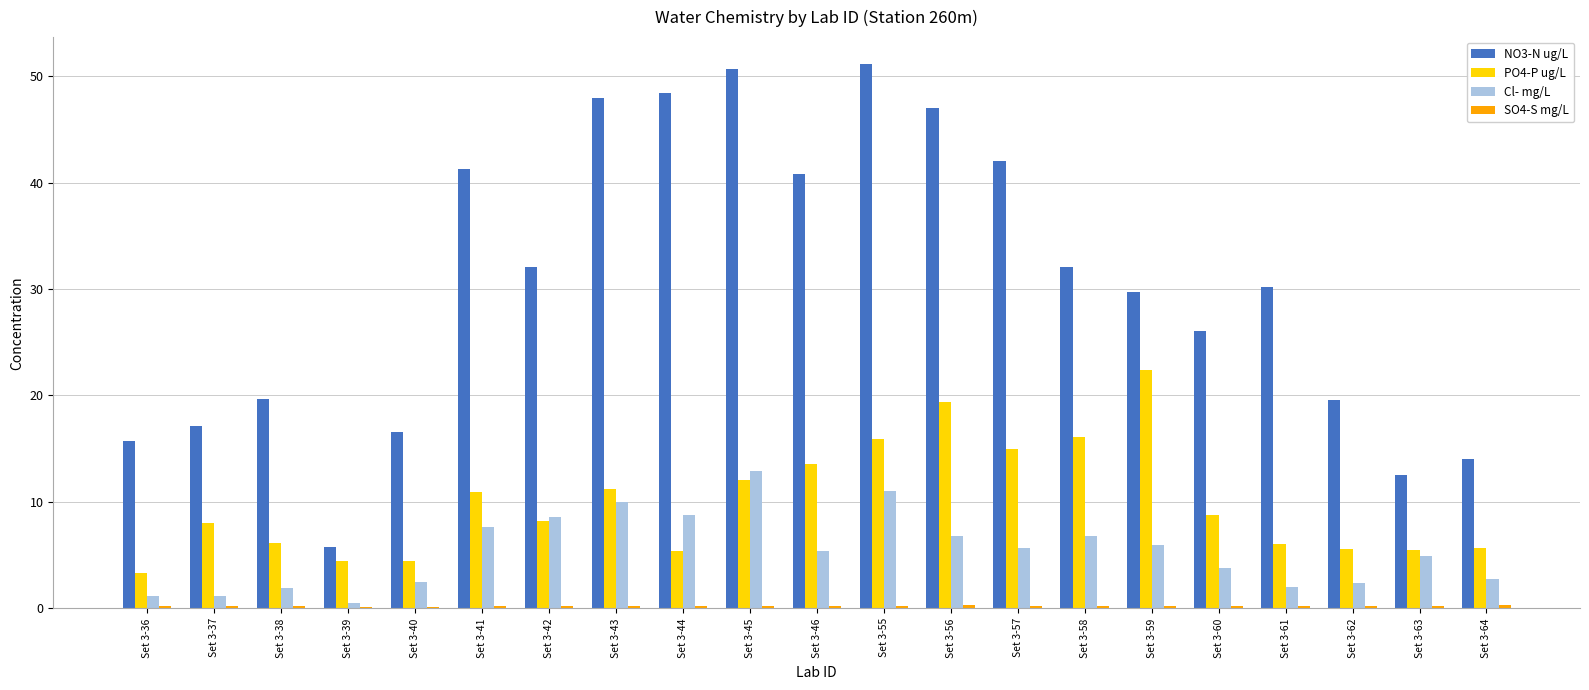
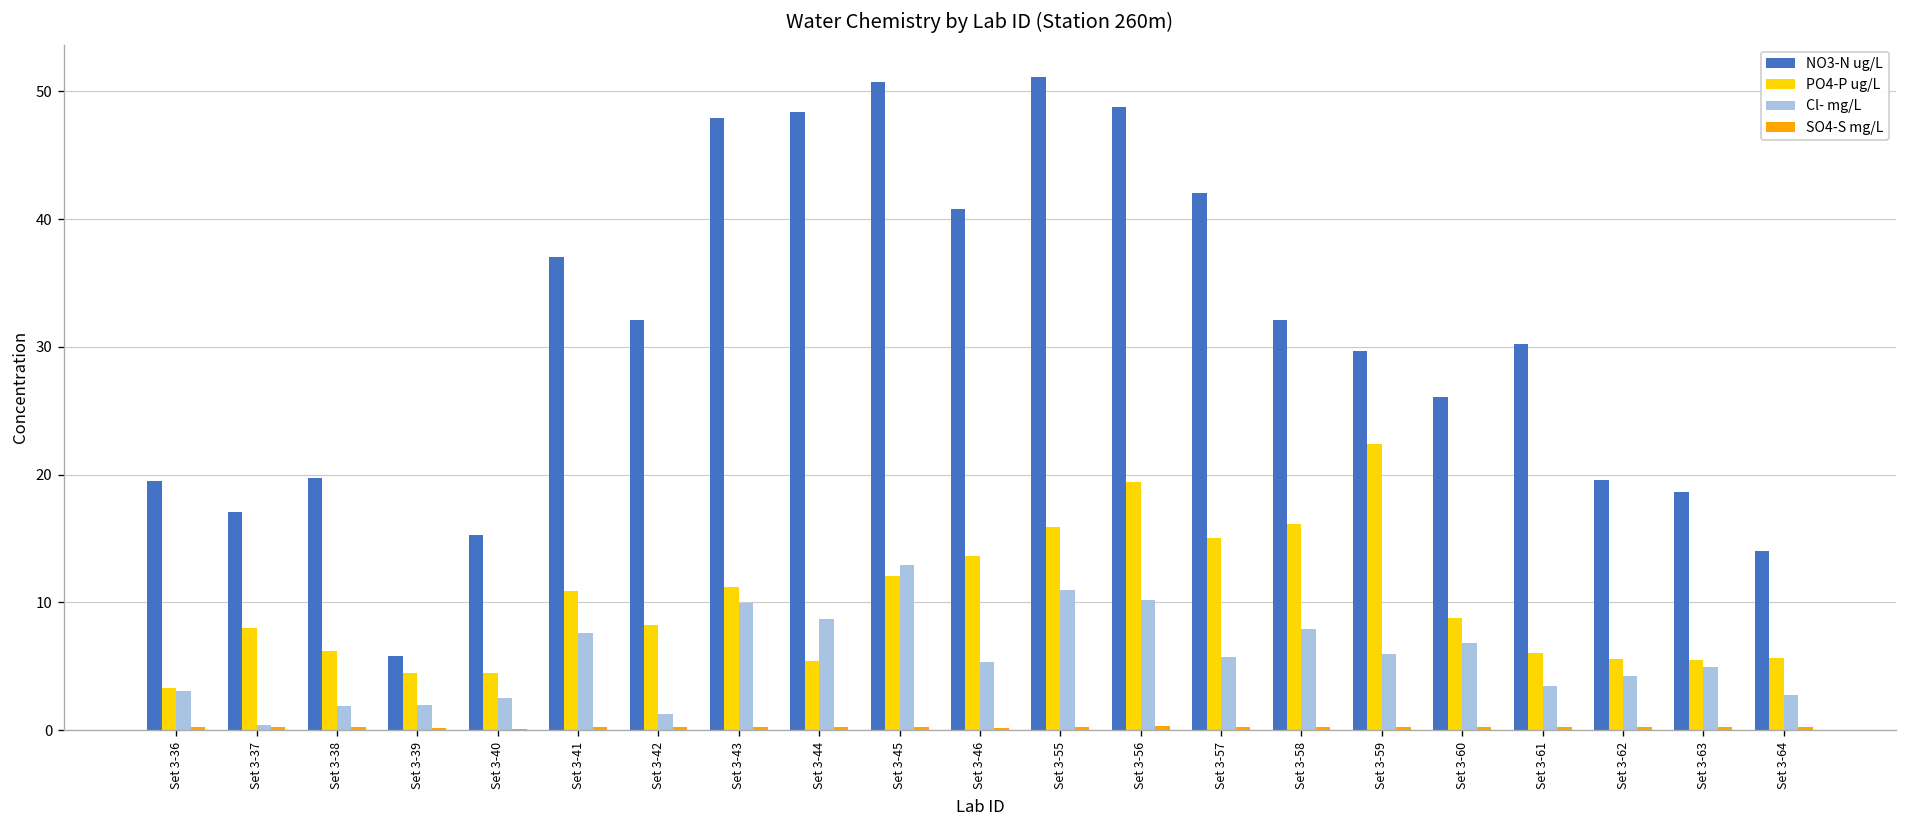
NO3-N ug/L, Set 3-36: 15.7 -> 19.5
Cl- mg/L, Set 3-36: 1.1 -> 3.1
Cl- mg/L, Set 3-37: 1.2 -> 0.4
Cl- mg/L, Set 3-39: 0.5 -> 2.0
NO3-N ug/L, Set 3-40: 16.6 -> 15.3
NO3-N ug/L, Set 3-41: 41.3 -> 37.0
Cl- mg/L, Set 3-42: 8.5 -> 1.2
NO3-N ug/L, Set 3-56: 47.0 -> 48.8
Cl- mg/L, Set 3-56: 6.8 -> 10.2
Cl- mg/L, Set 3-58: 6.8 -> 7.9
Cl- mg/L, Set 3-60: 3.8 -> 6.9
Cl- mg/L, Set 3-61: 2.0 -> 3.5
Cl- mg/L, Set 3-62: 2.4 -> 4.2
NO3-N ug/L, Set 3-63: 12.5 -> 18.6
